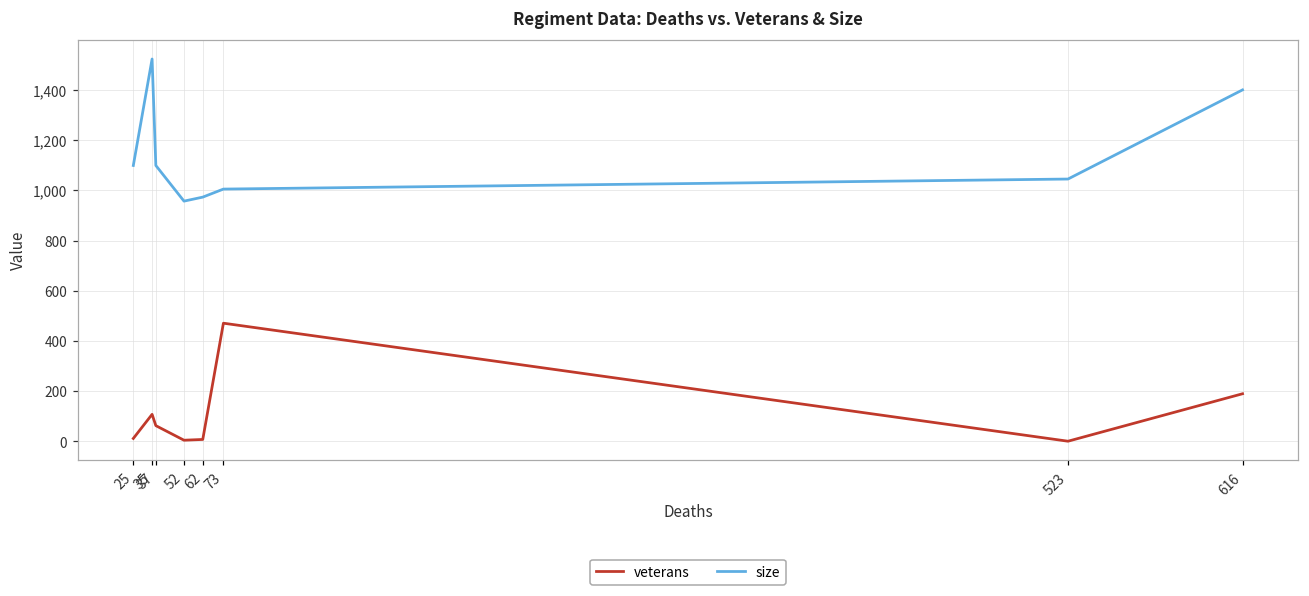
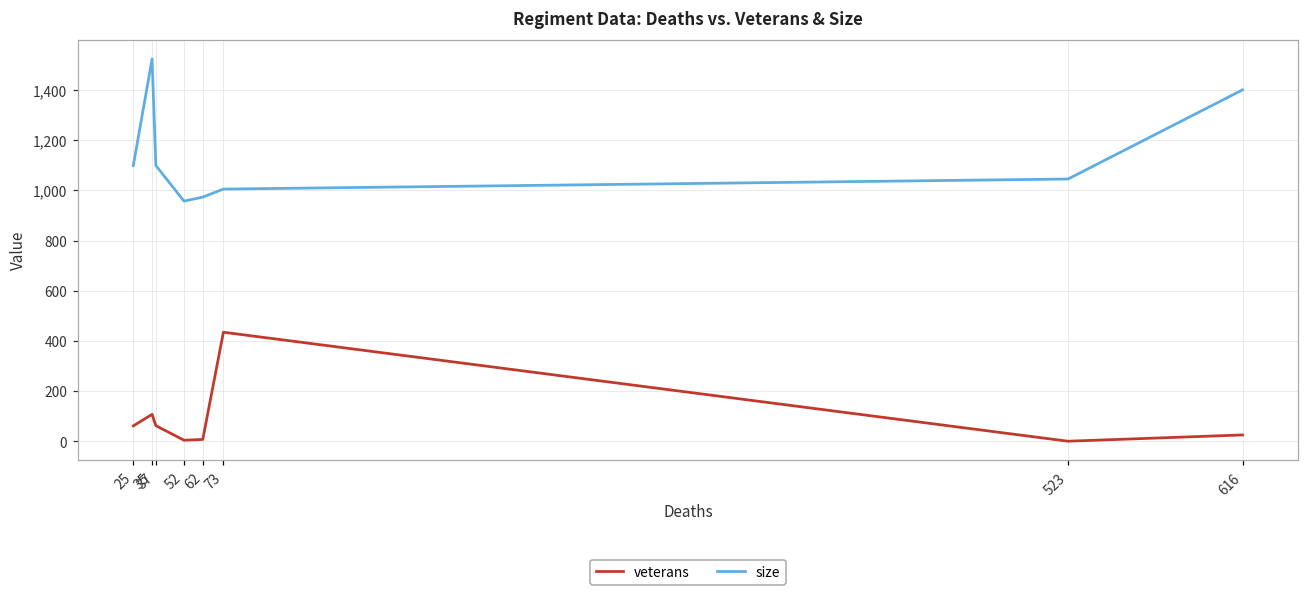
veterans, 25: 10 -> 60
veterans, 73: 470 -> 440
veterans, 616: 190 -> 30
